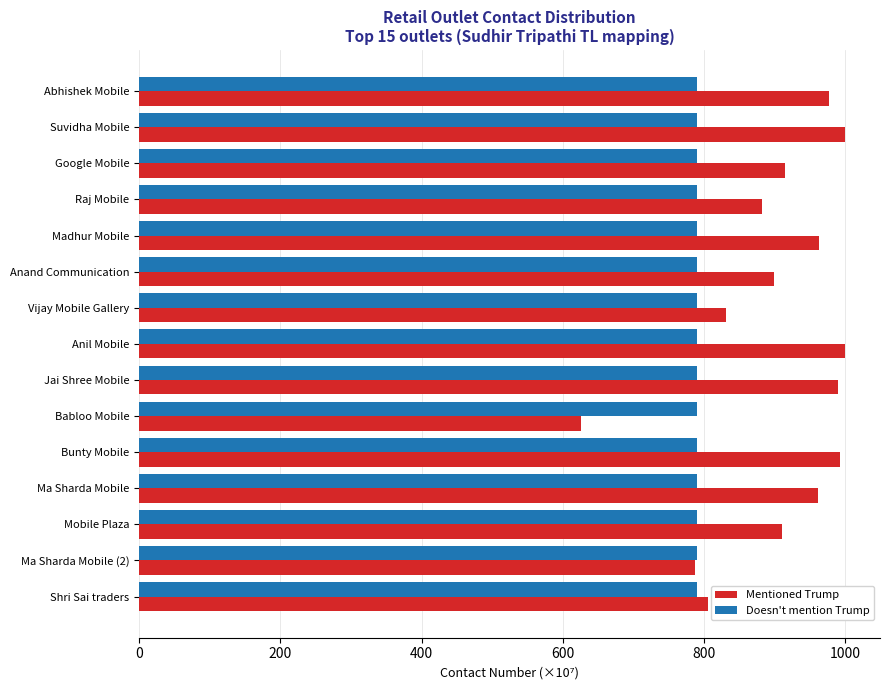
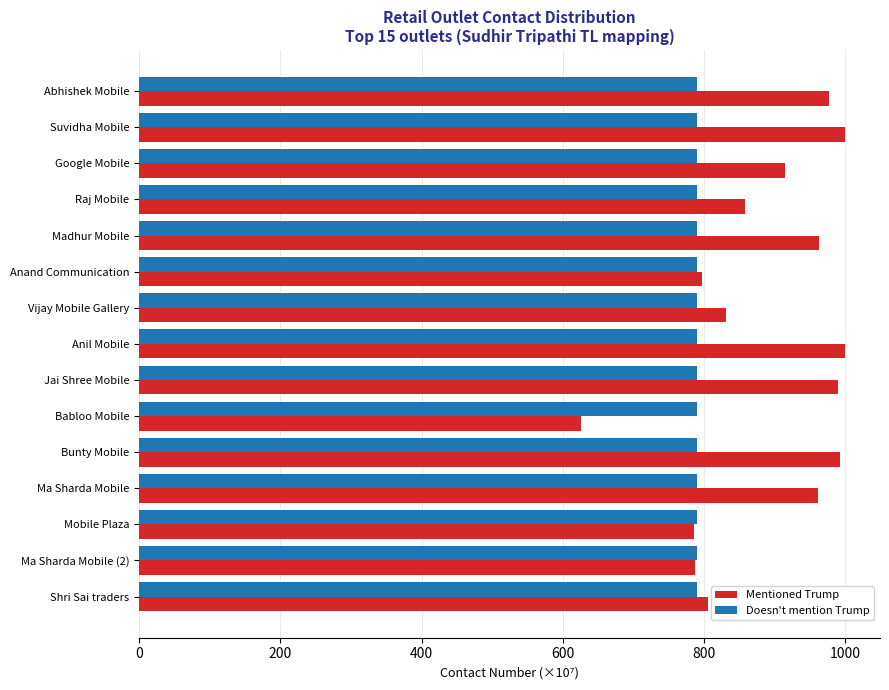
Mentioned Trump, Raj Mobile: 880 -> 860
Mentioned Trump, Anand Communication: 900 -> 800
Mentioned Trump, Mobile Plaza: 910 -> 790
